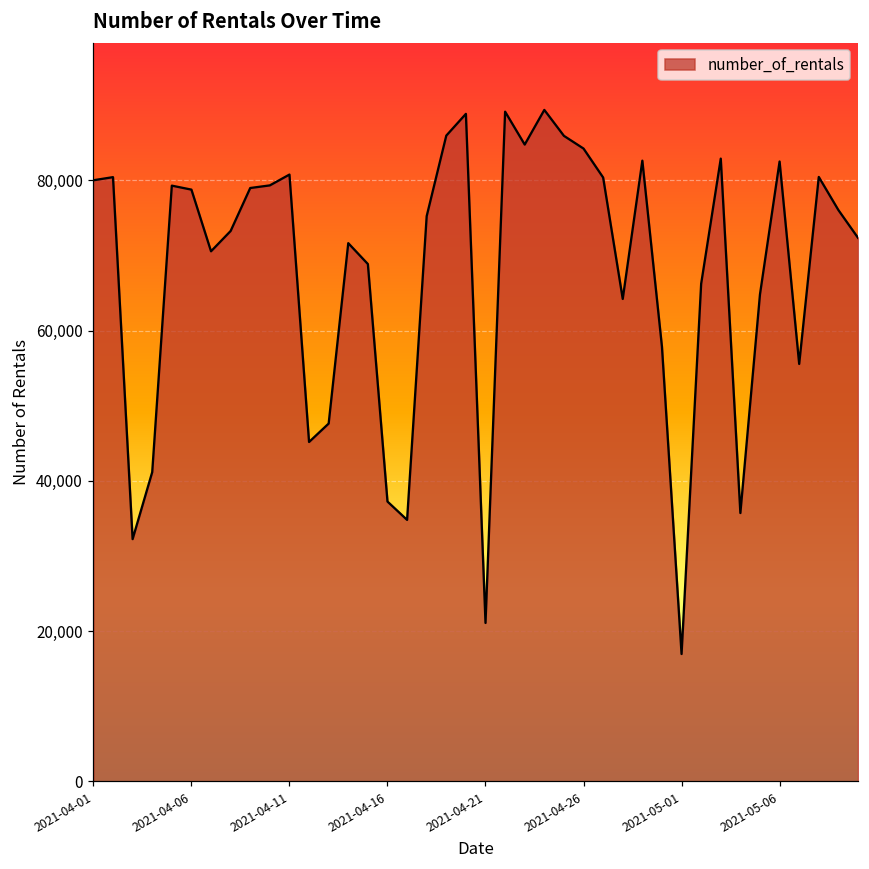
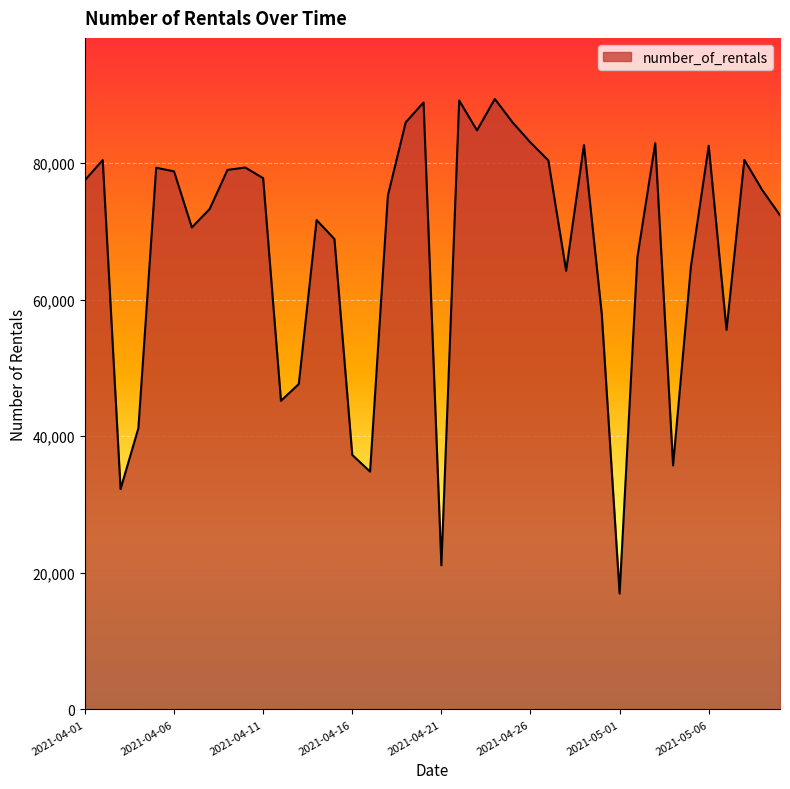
2021-04-01: 80,000 -> 77,000
2021-04-11: 81,000 -> 78,000
2021-04-26: 84,000 -> 83,000
